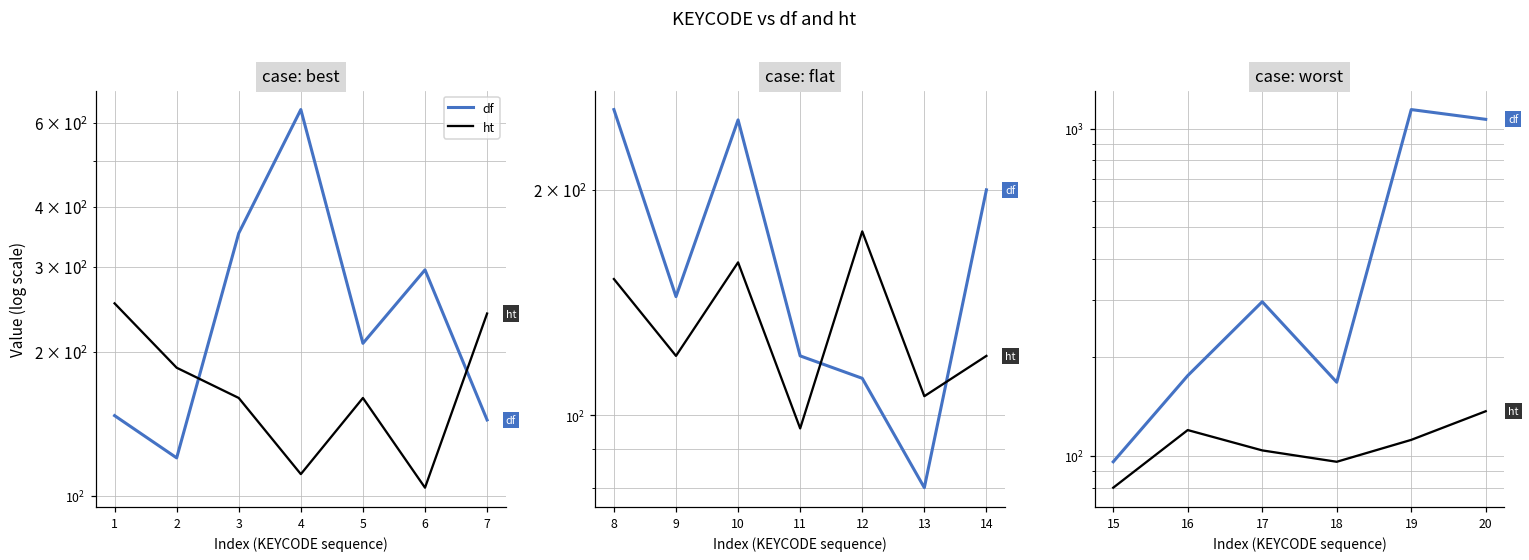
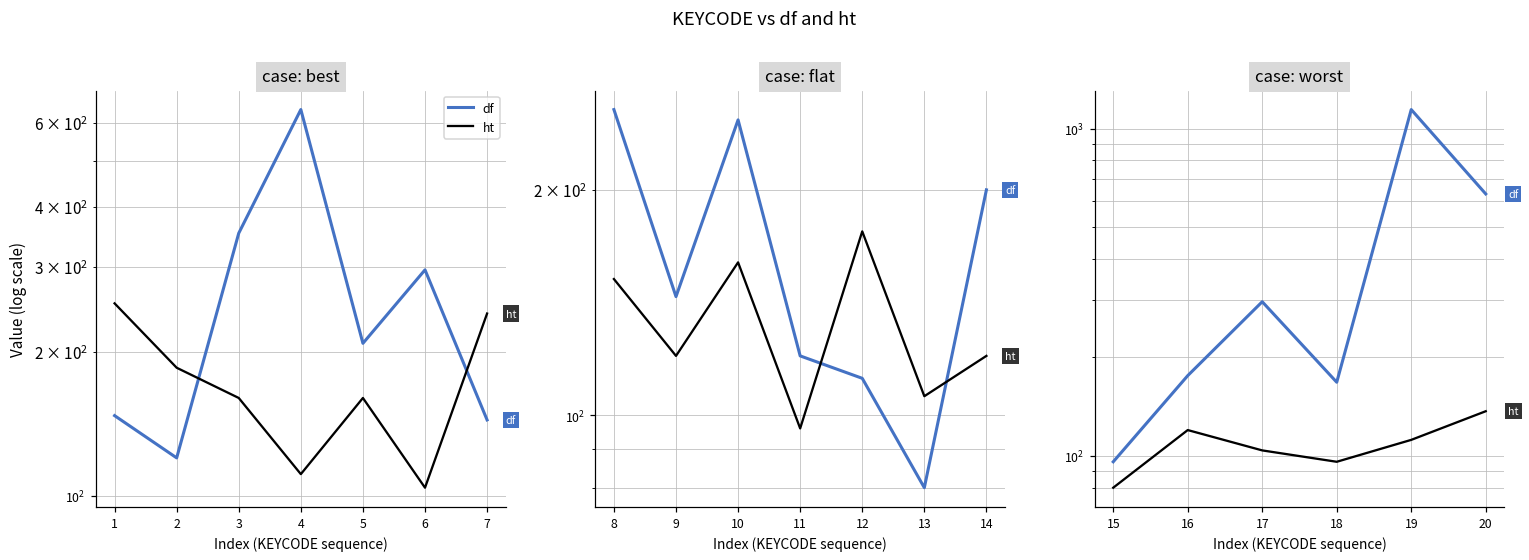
case: worst, df, 20: 1070 -> 630
